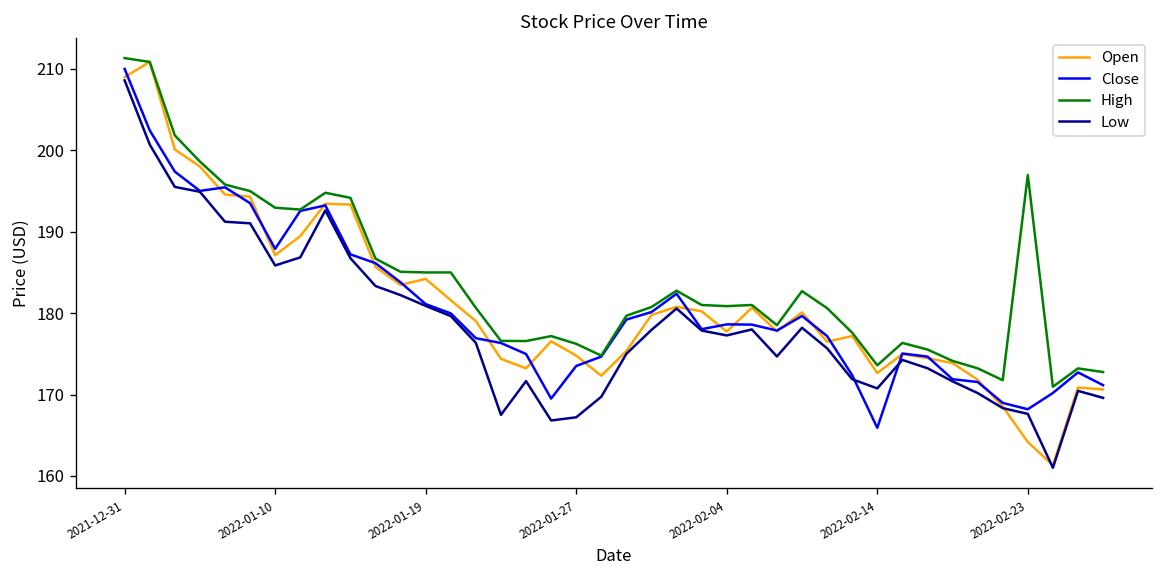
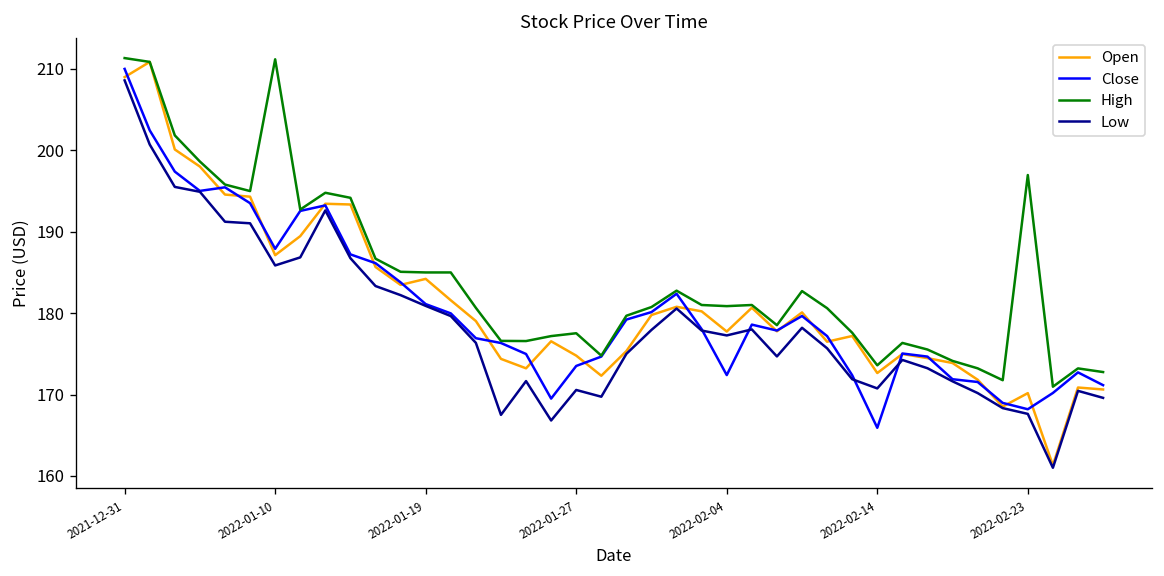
High, 2022-01-10: 193 -> 211
High, 2022-01-27: 176 -> 178
Low, 2022-01-27: 167 -> 171
Close, 2022-02-04: 179 -> 172
Open, 2022-02-23: 164 -> 170
